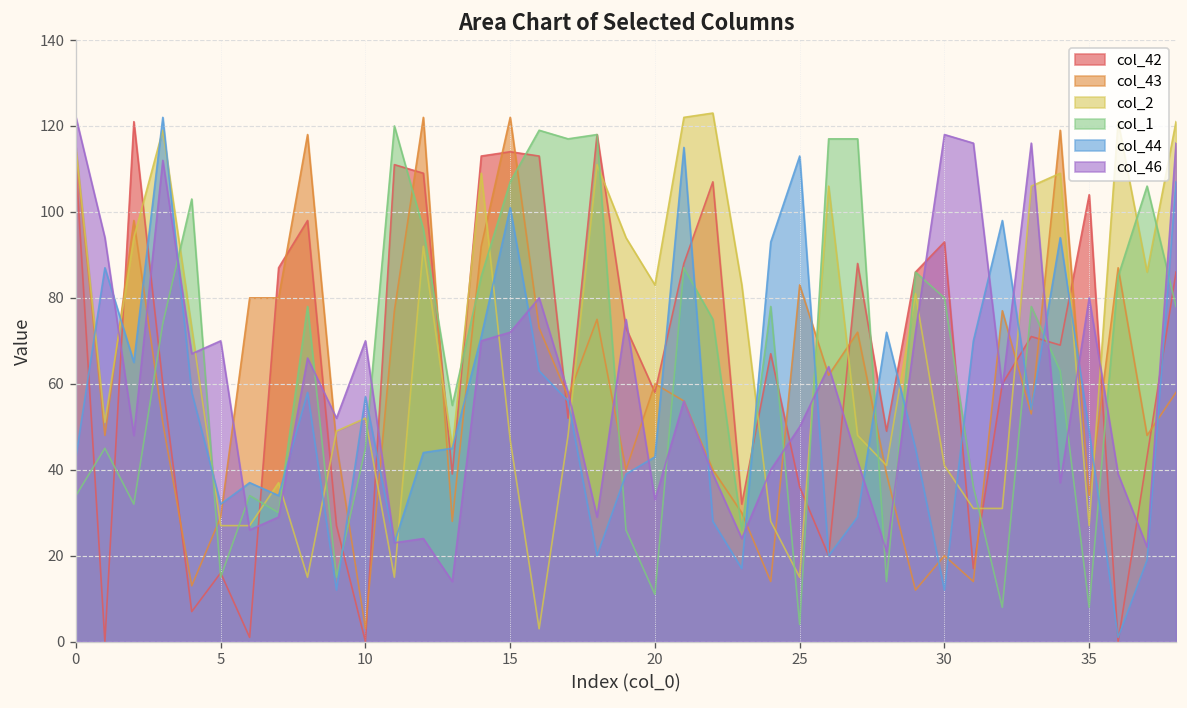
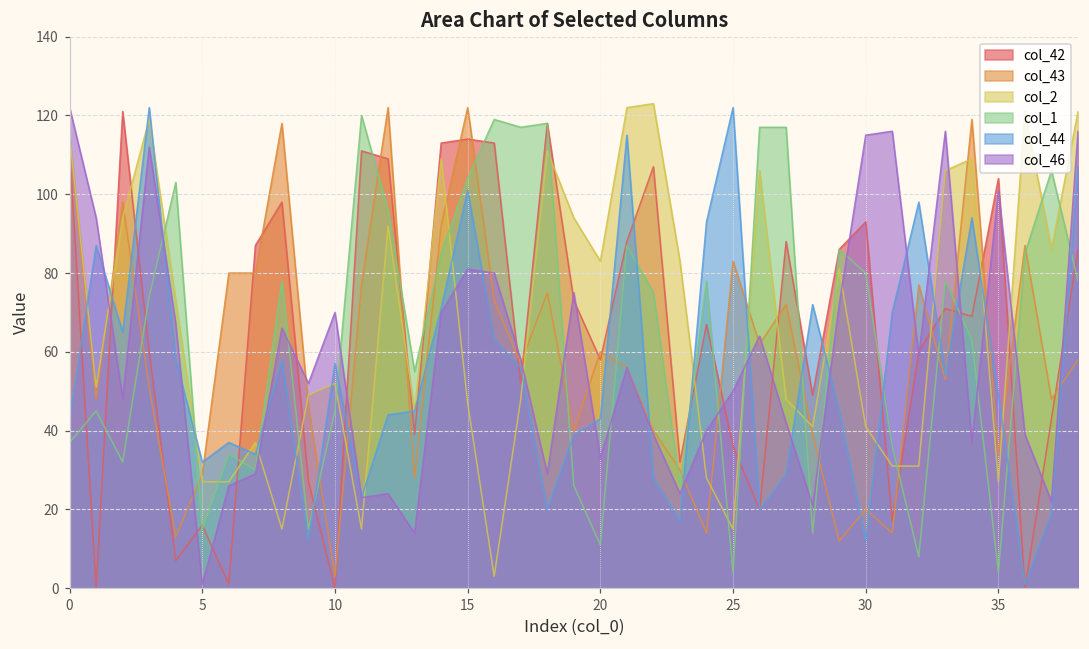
col_1, 0: 34 -> 37
col_46, 5: 70 -> 1
col_1, 15: 107 -> 104
col_46, 15: 72 -> 81
col_44, 25: 113 -> 122
col_46, 30: 118 -> 115
col_1, 35: 8 -> 4
col_46, 35: 80 -> 101
